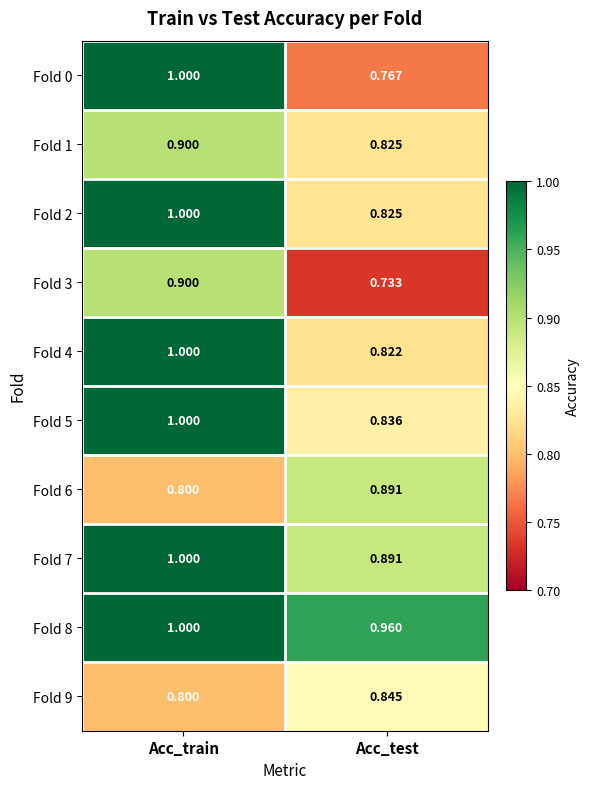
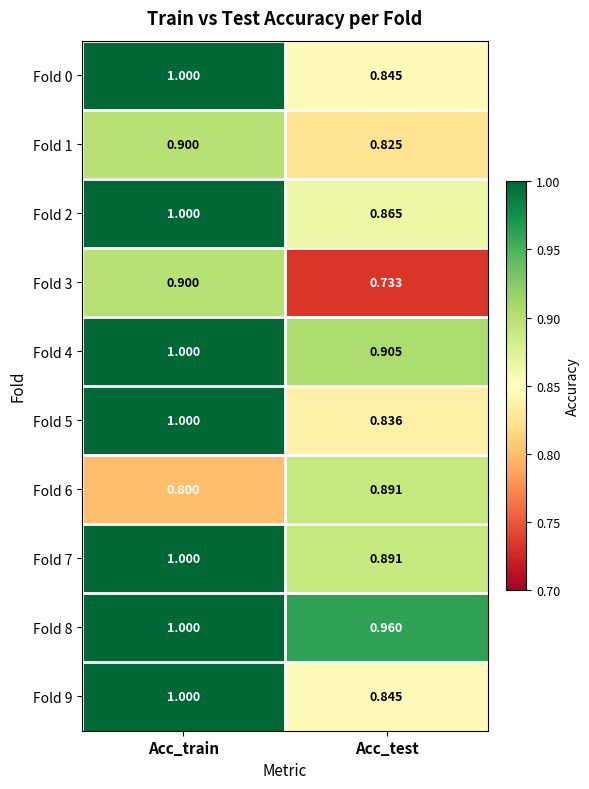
Fold 0, Acc_test: 0.767 -> 0.845
Fold 2, Acc_test: 0.825 -> 0.865
Fold 4, Acc_test: 0.822 -> 0.905
Fold 9, Acc_train: 0.800 -> 1.000
